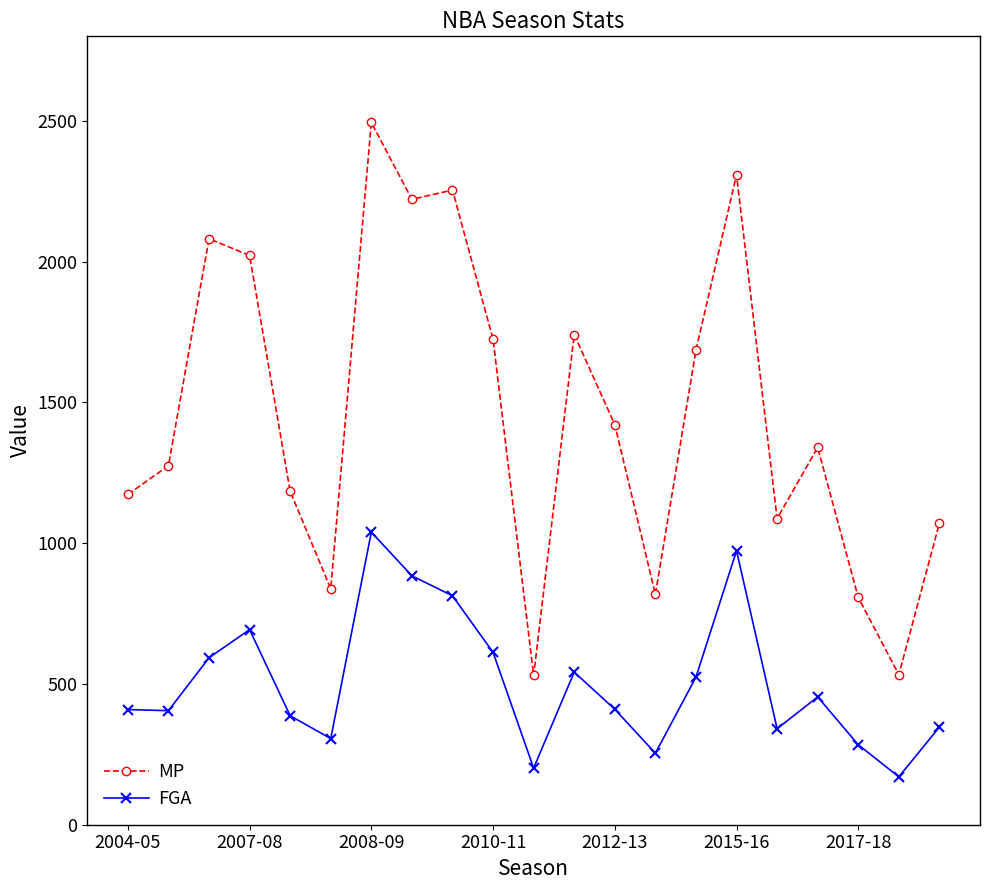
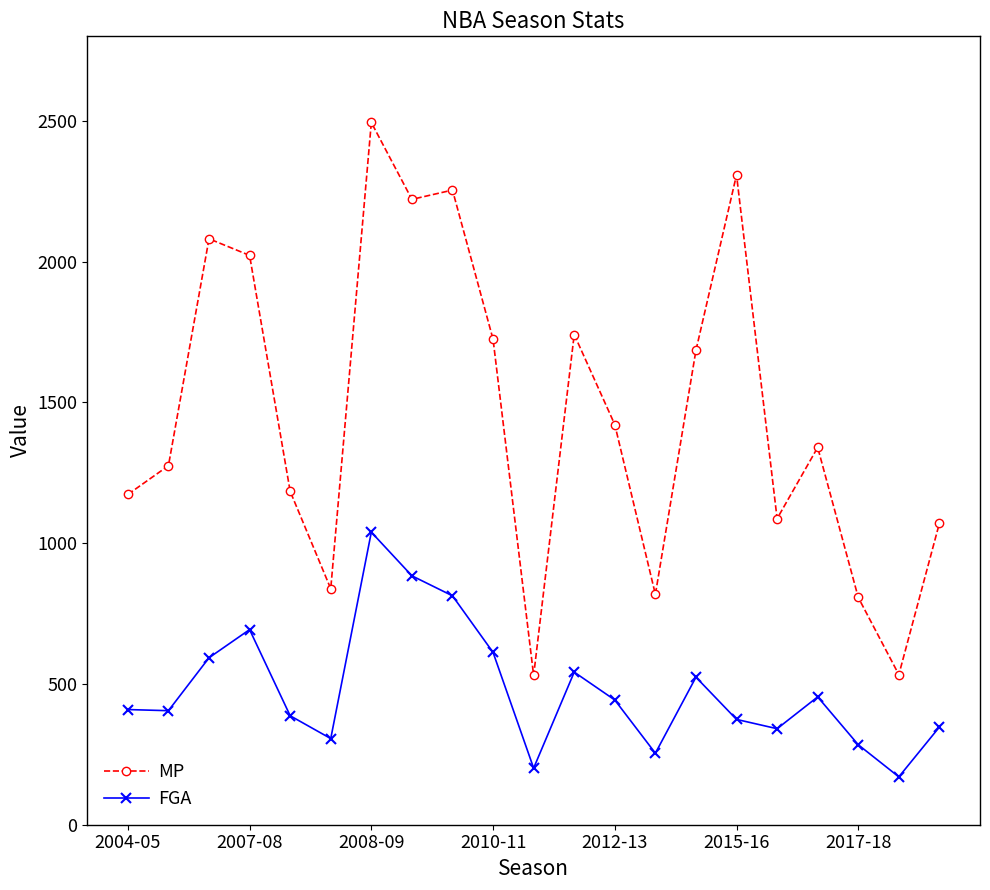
FGA, 2012-13: 410 -> 440
FGA, 2015-16: 970 -> 370
